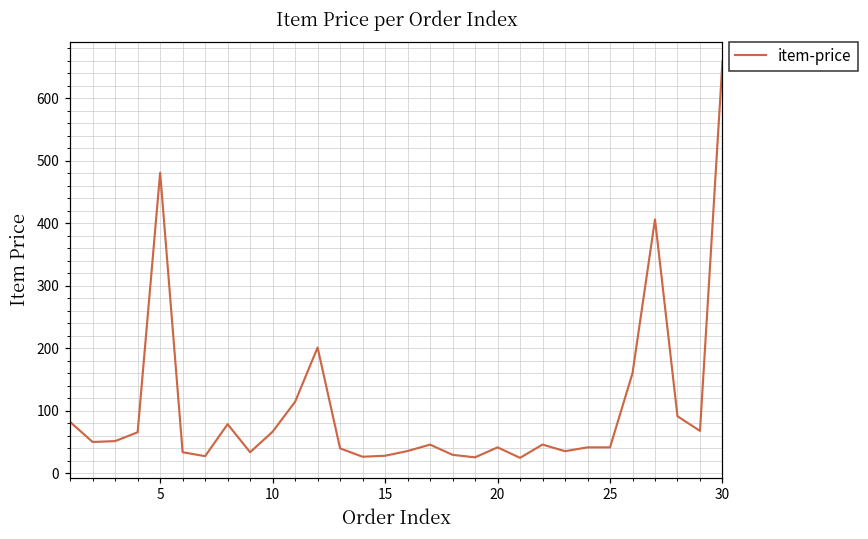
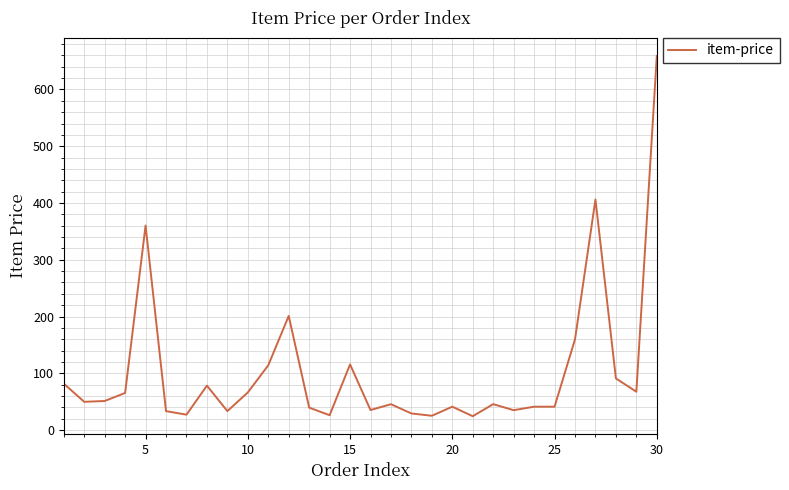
5: 480 -> 360
15: 30 -> 120
